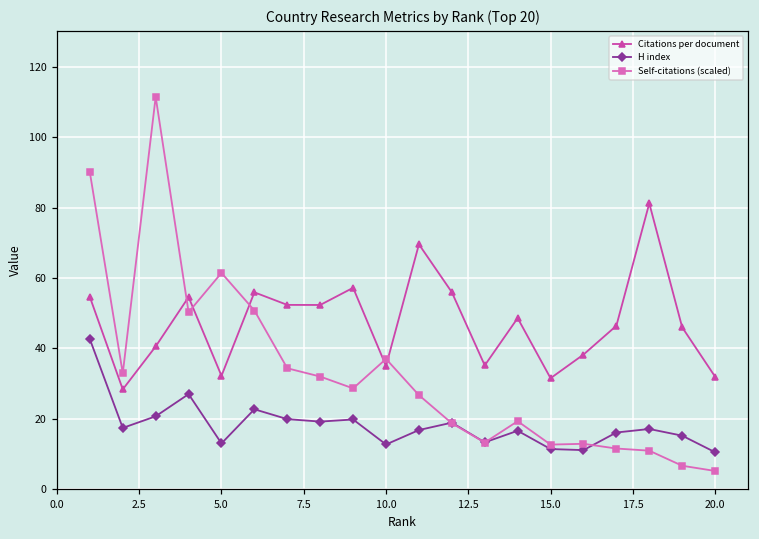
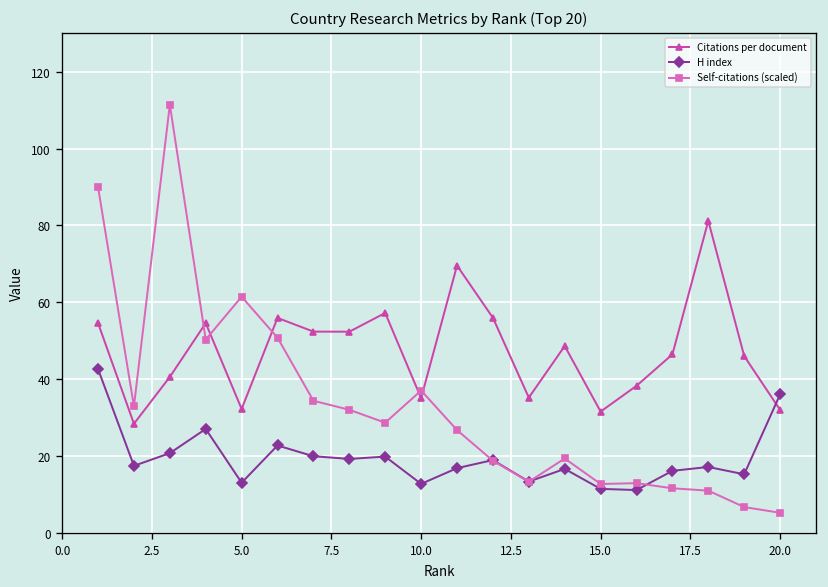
H index, 20.0: 11 -> 36
